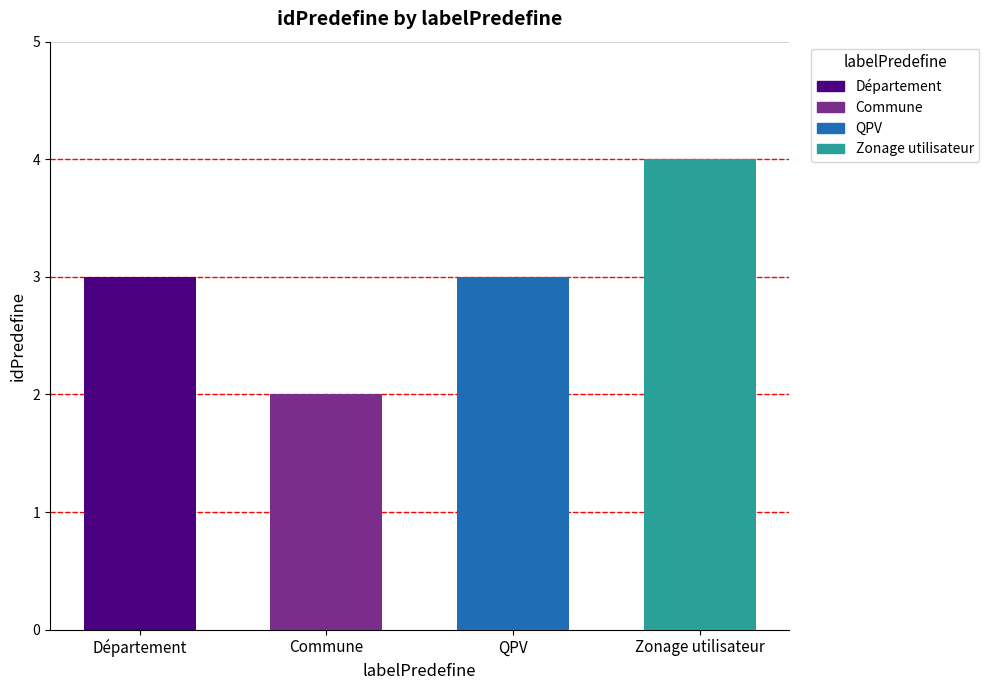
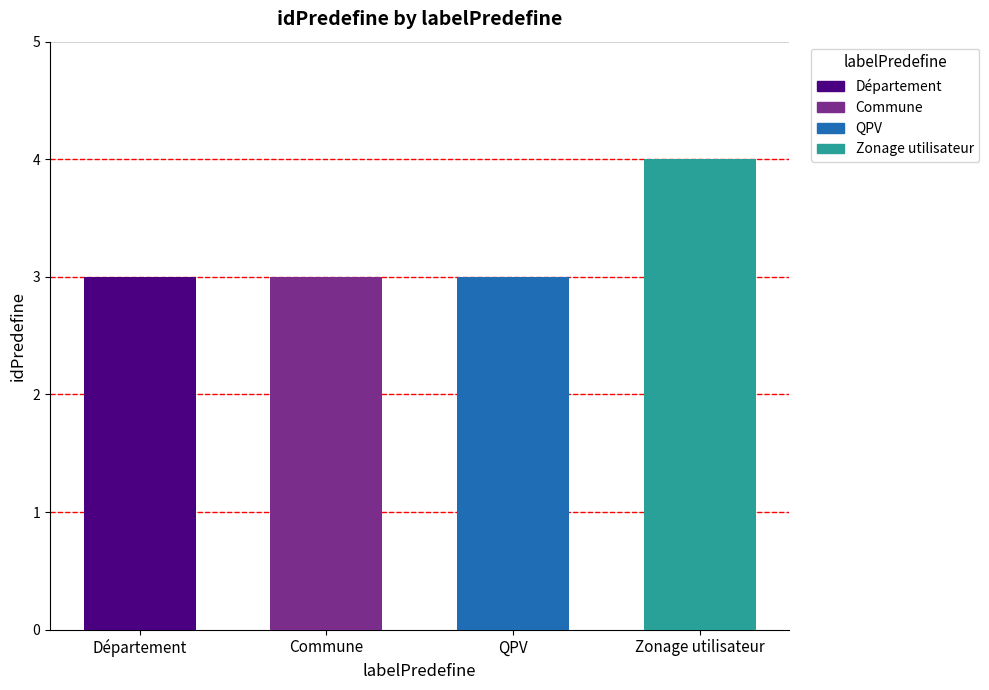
Commune: 2 -> 3
